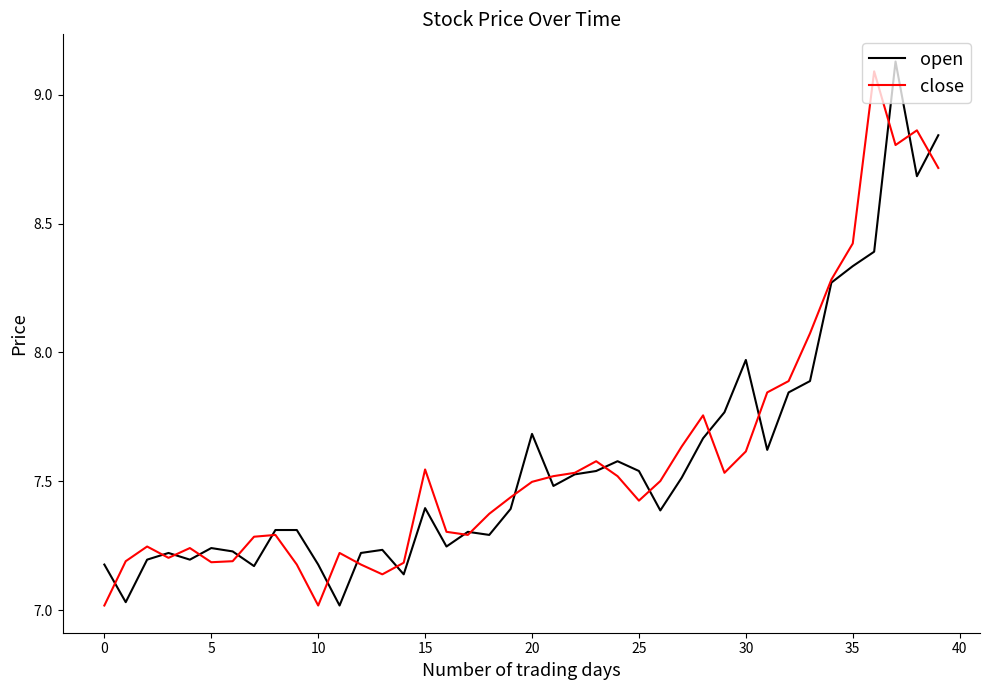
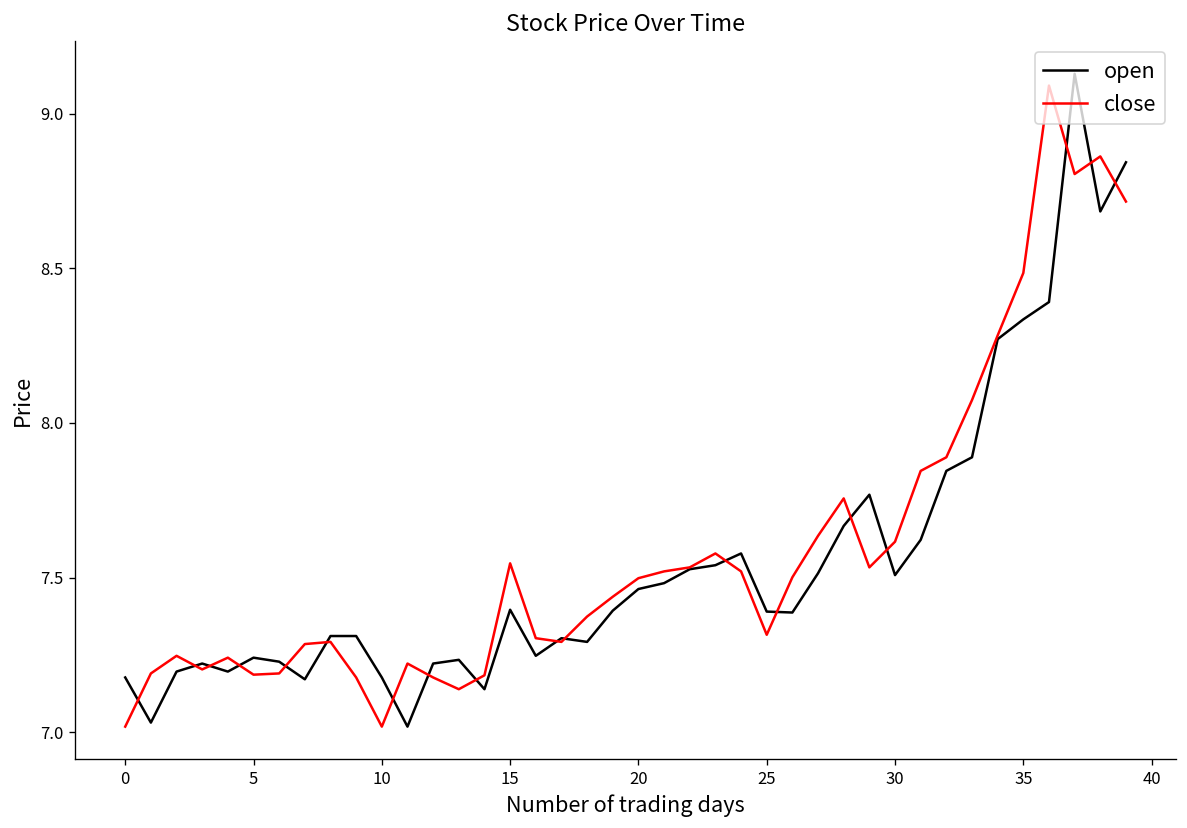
open, 20: 7.68 -> 7.46
open, 25: 7.54 -> 7.39
close, 25: 7.43 -> 7.32
open, 30: 7.97 -> 7.51
close, 35: 8.42 -> 8.49
